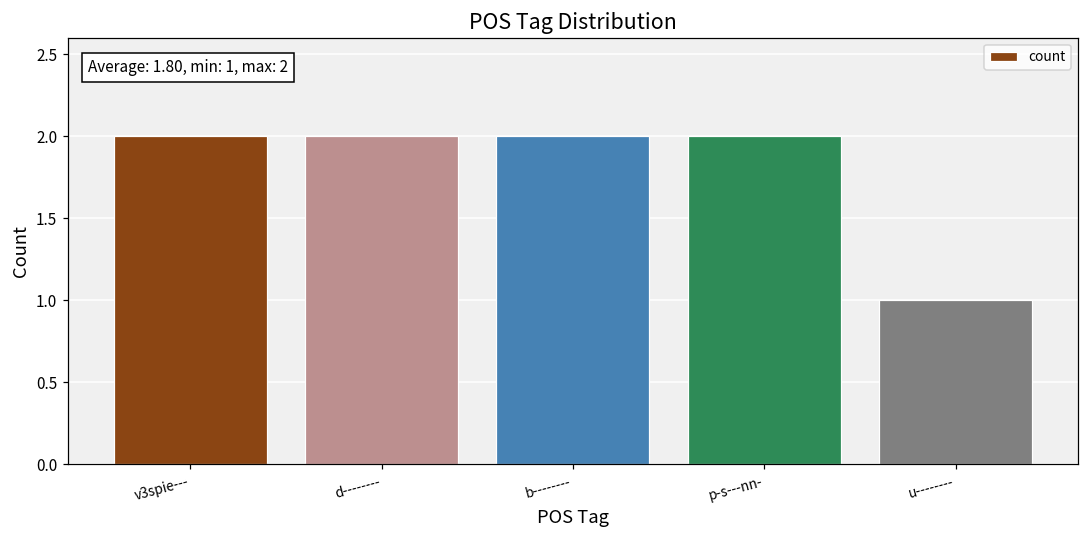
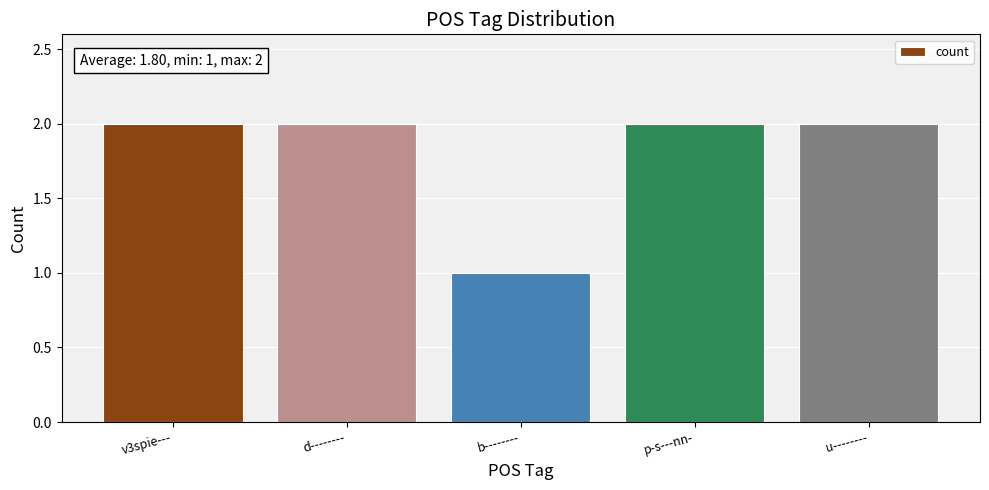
b--------: 2 -> 1
u--------: 1 -> 2
